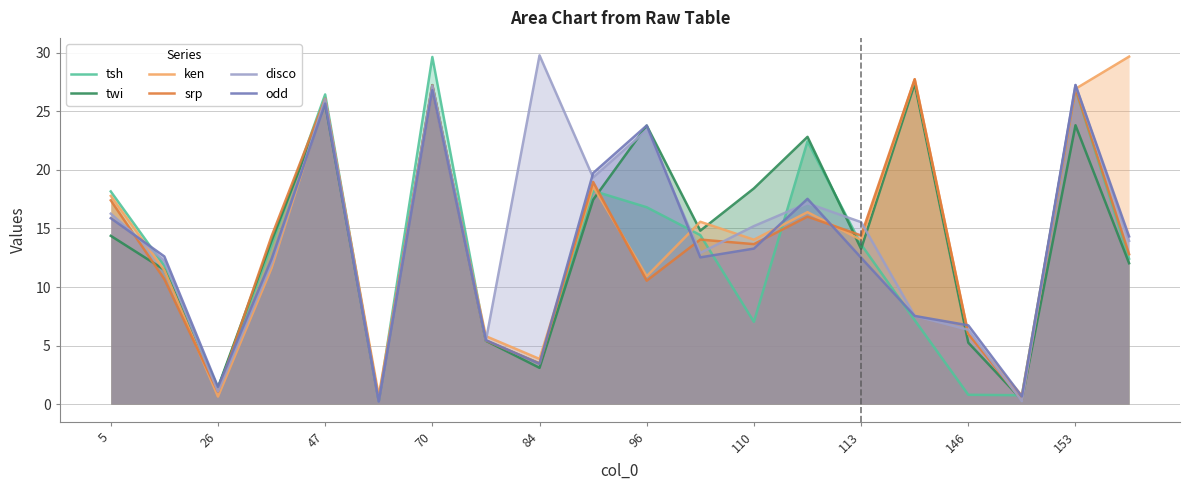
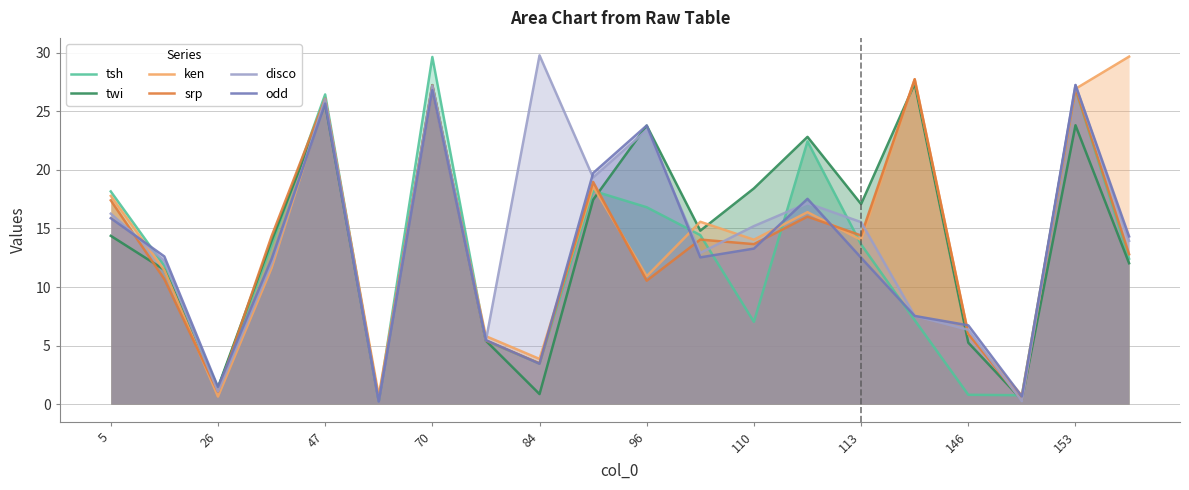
twi, 84: 3.1 -> 0.9
twi, 113: 13.3 -> 17.1
